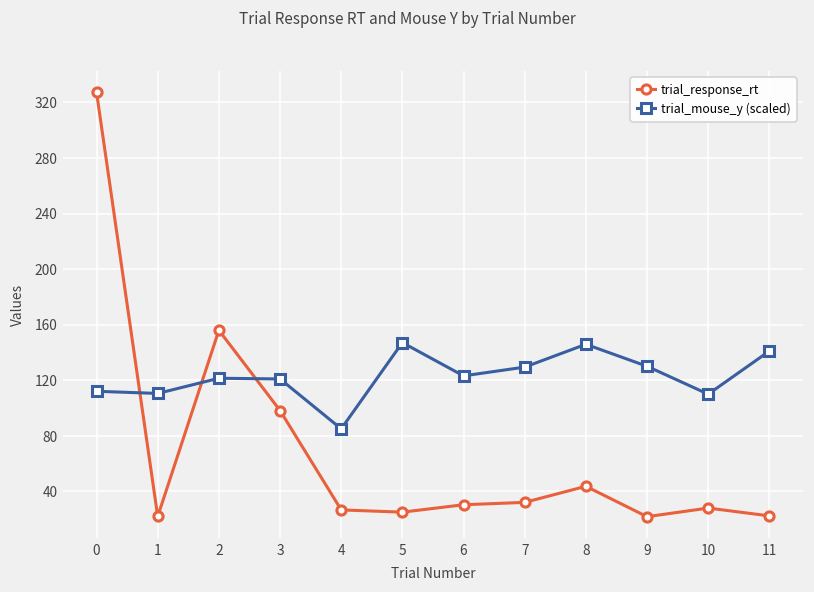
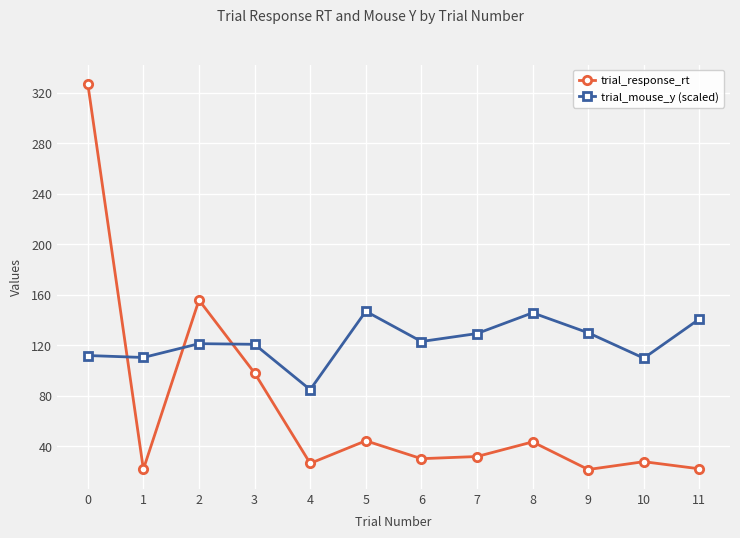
trial_response_rt, 5: 25 -> 44
